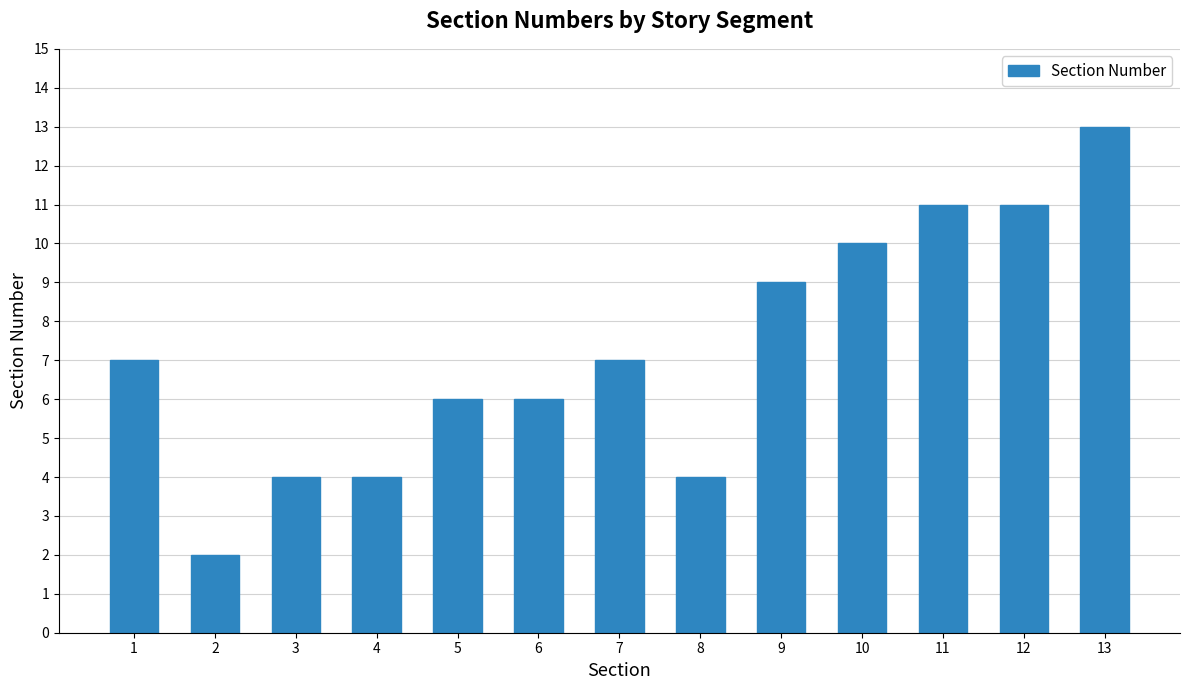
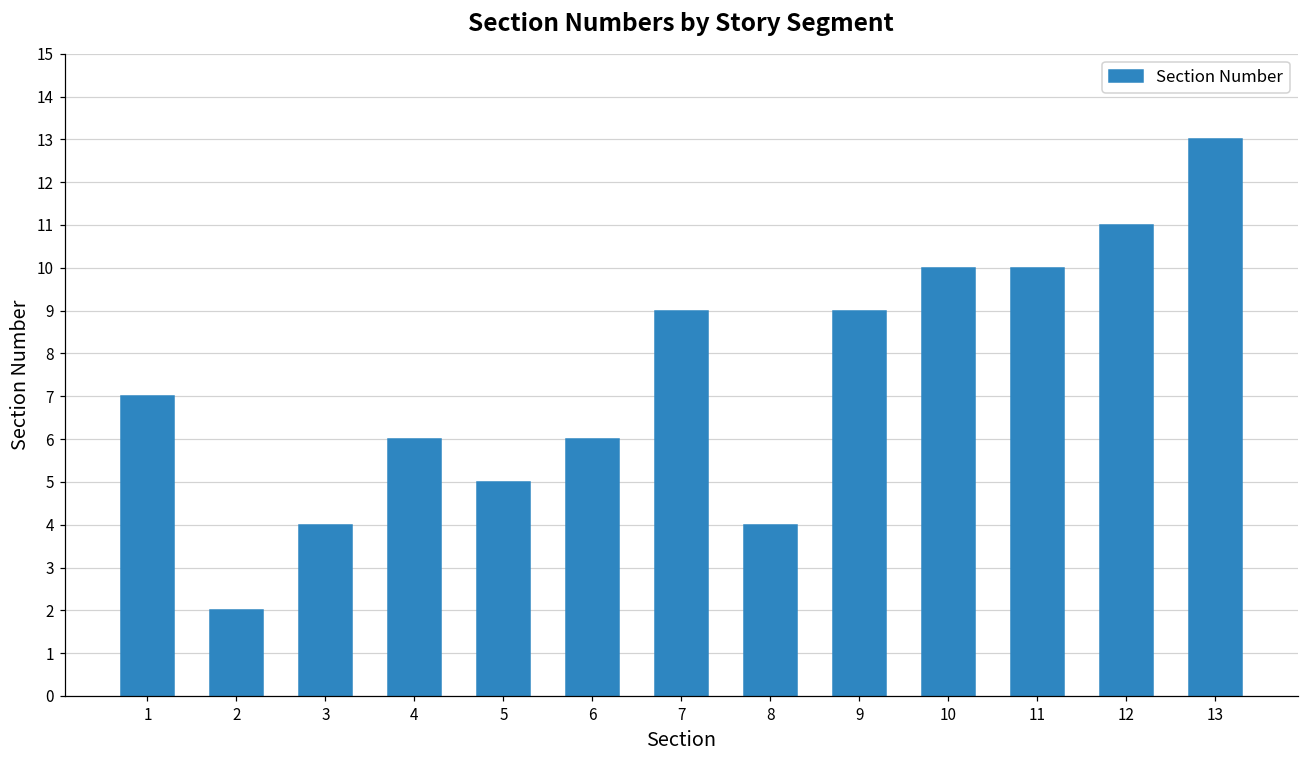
4: 4 -> 6
5: 6 -> 5
7: 7 -> 9
11: 11 -> 10
